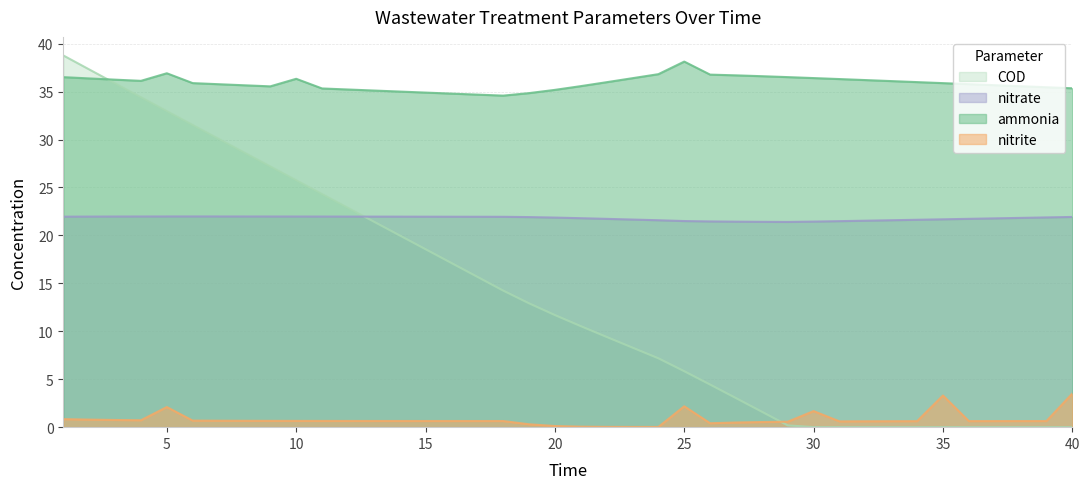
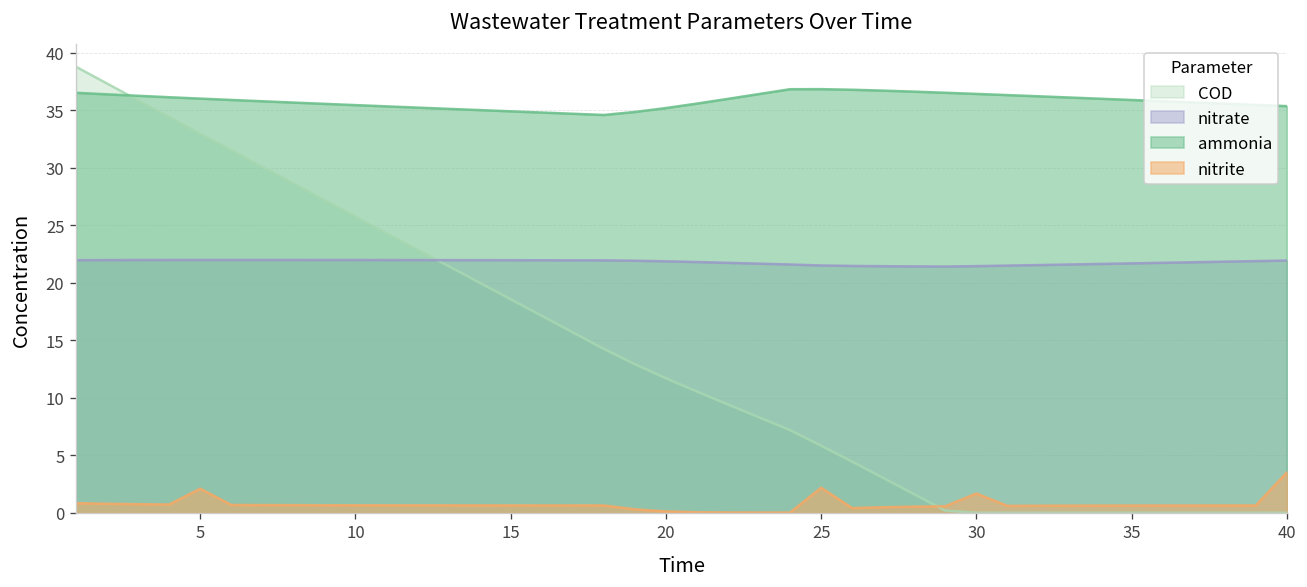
ammonia, 5: 37 -> 36
ammonia, 10: 36 -> 35
ammonia, 25: 38 -> 37
nitrite, 35: 3 -> 1
